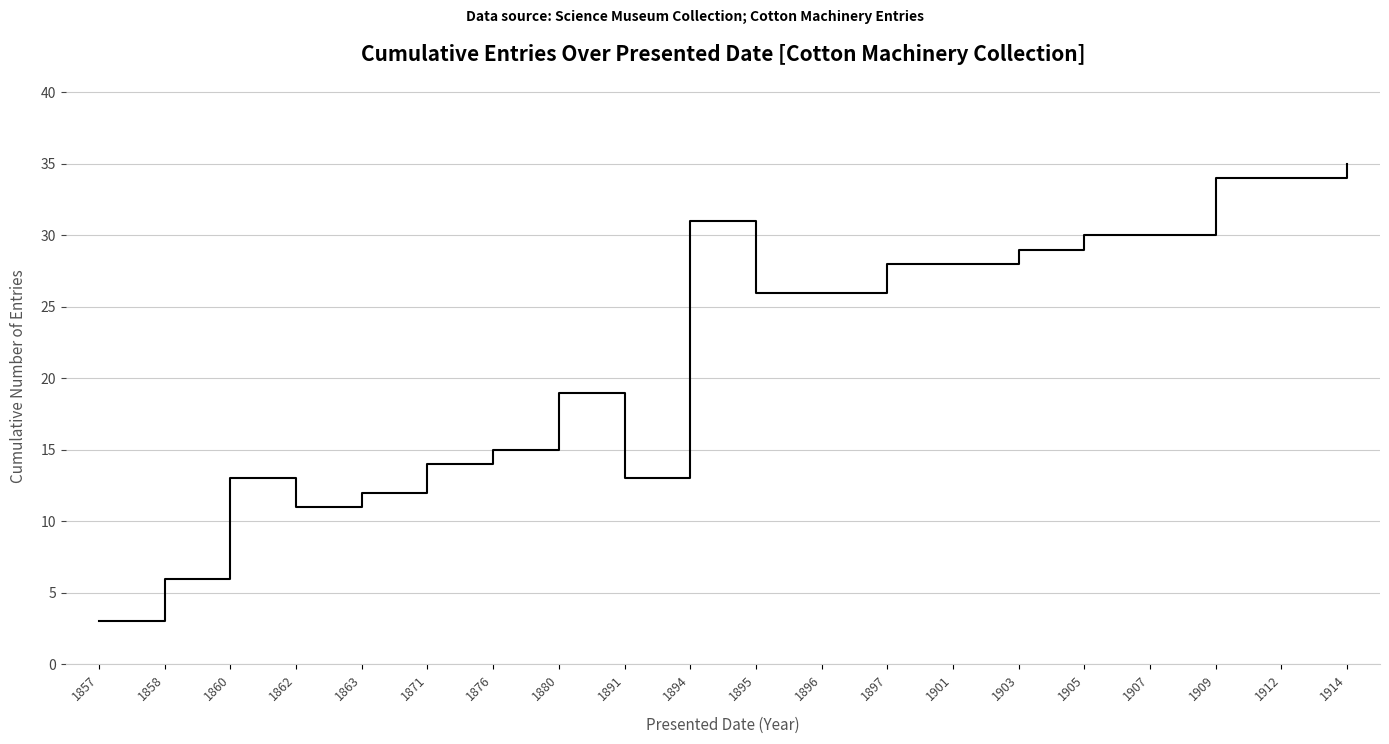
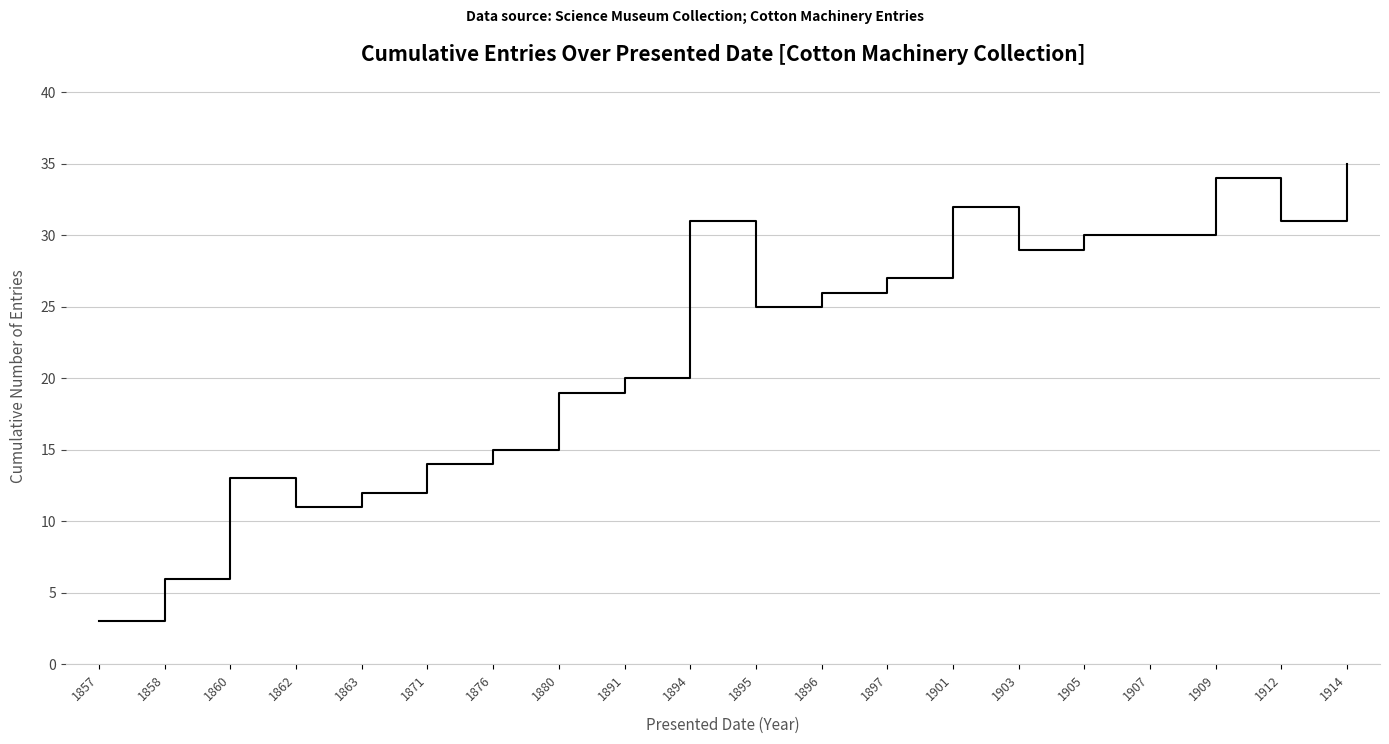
1891: 13 -> 20
1895: 26 -> 25
1897: 28 -> 27
1901: 28 -> 32
1912: 34 -> 31
